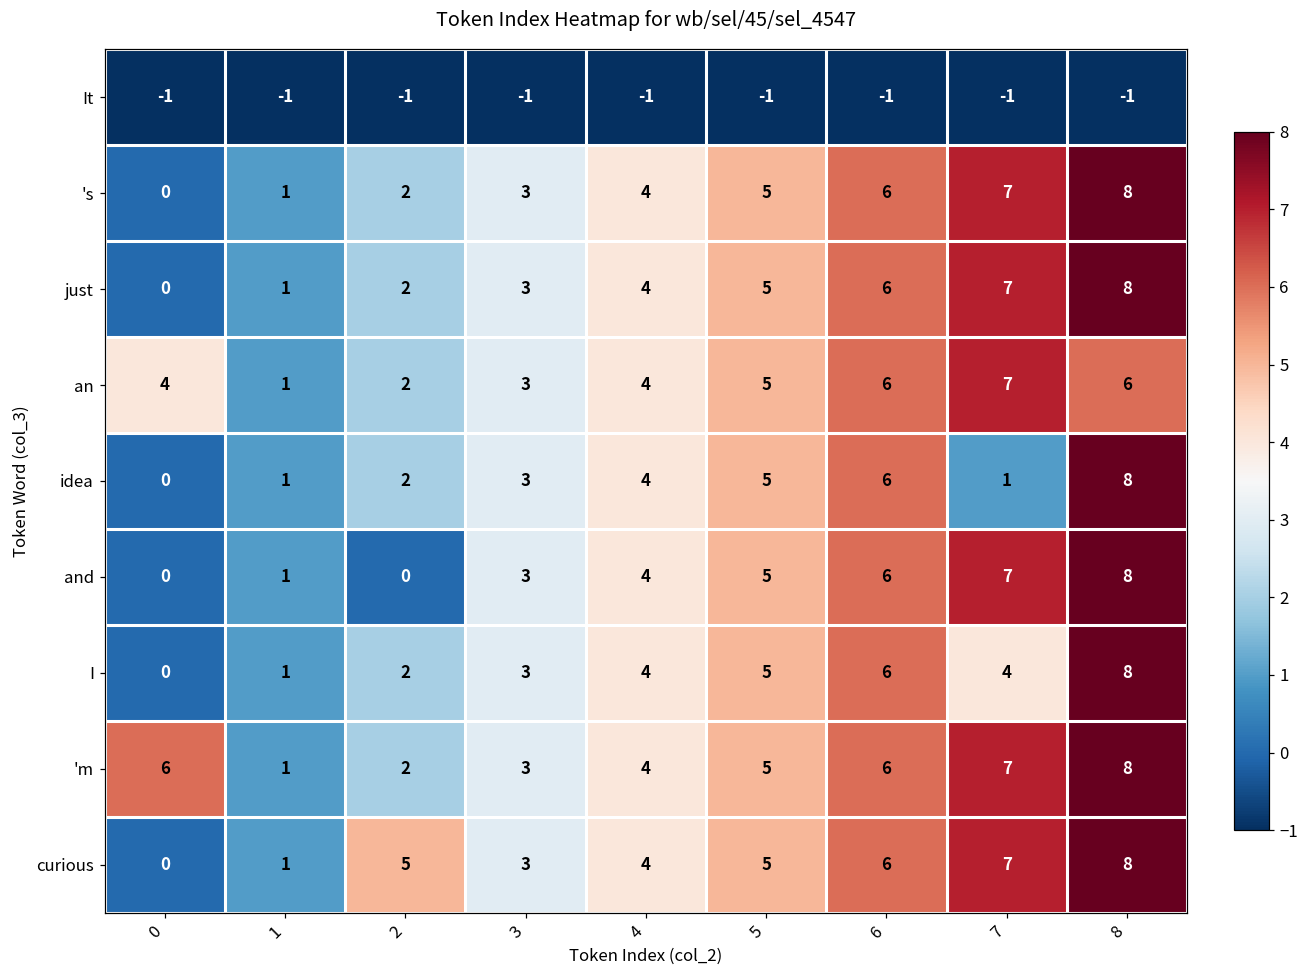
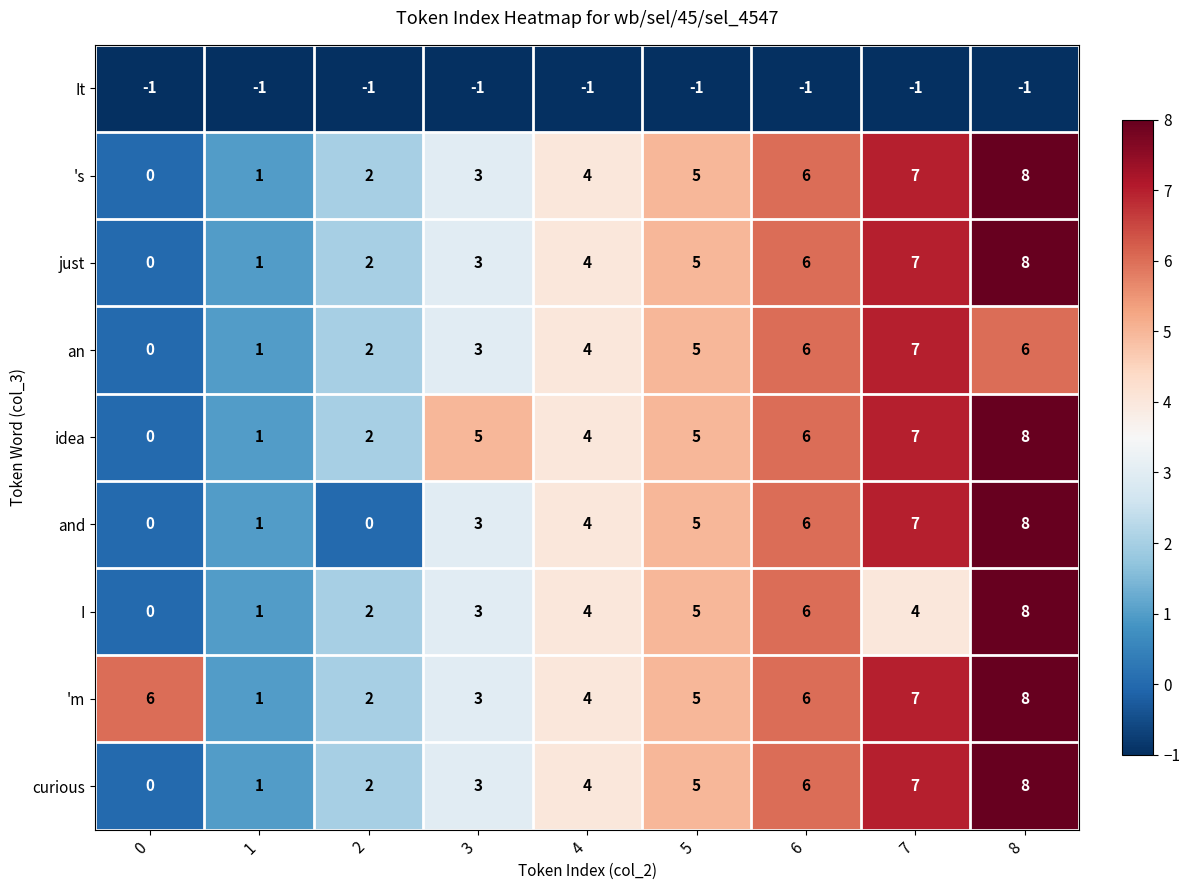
an, 0: 4 -> 0
idea, 3: 3 -> 5
idea, 7: 1 -> 7
curious, 2: 5 -> 2
